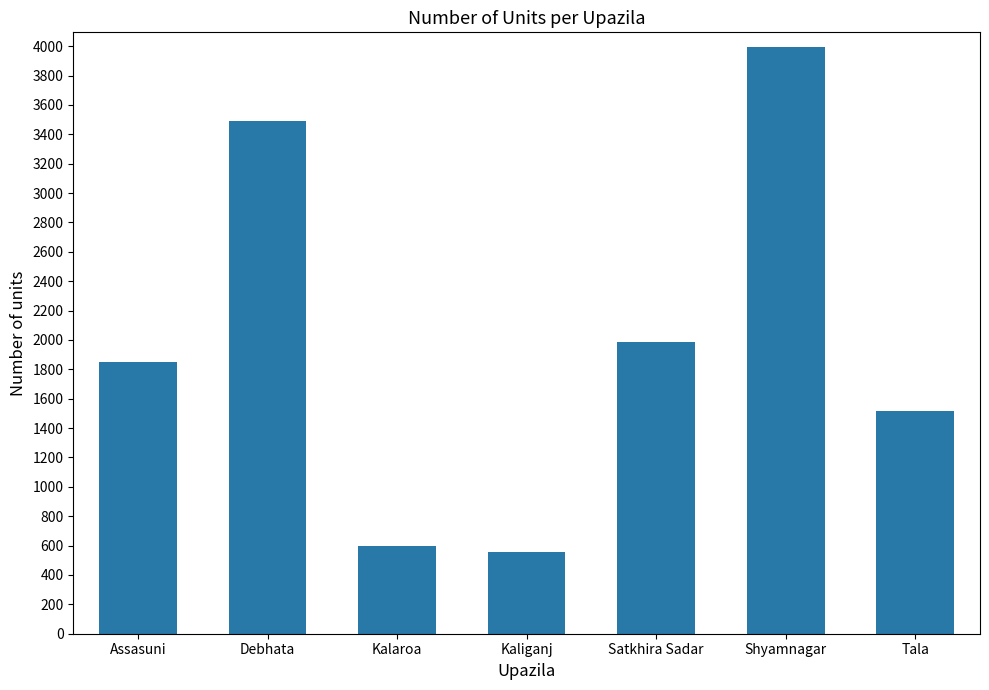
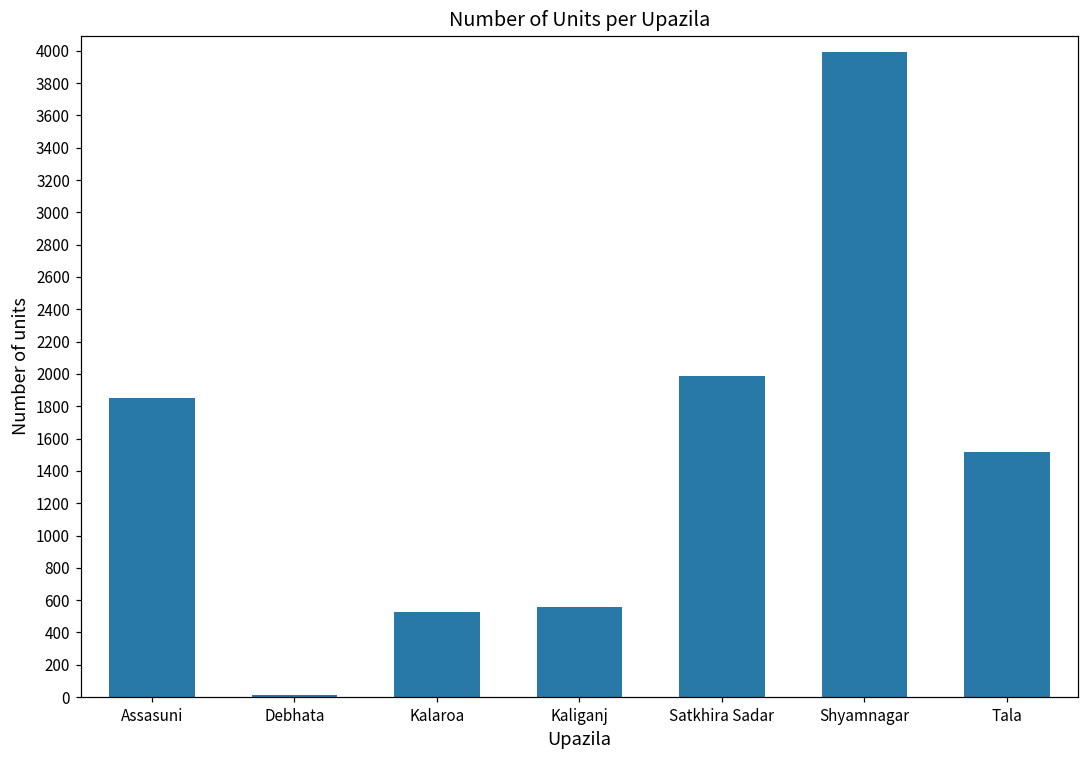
Debhata: 3490 -> 20
Kalaroa: 600 -> 530
